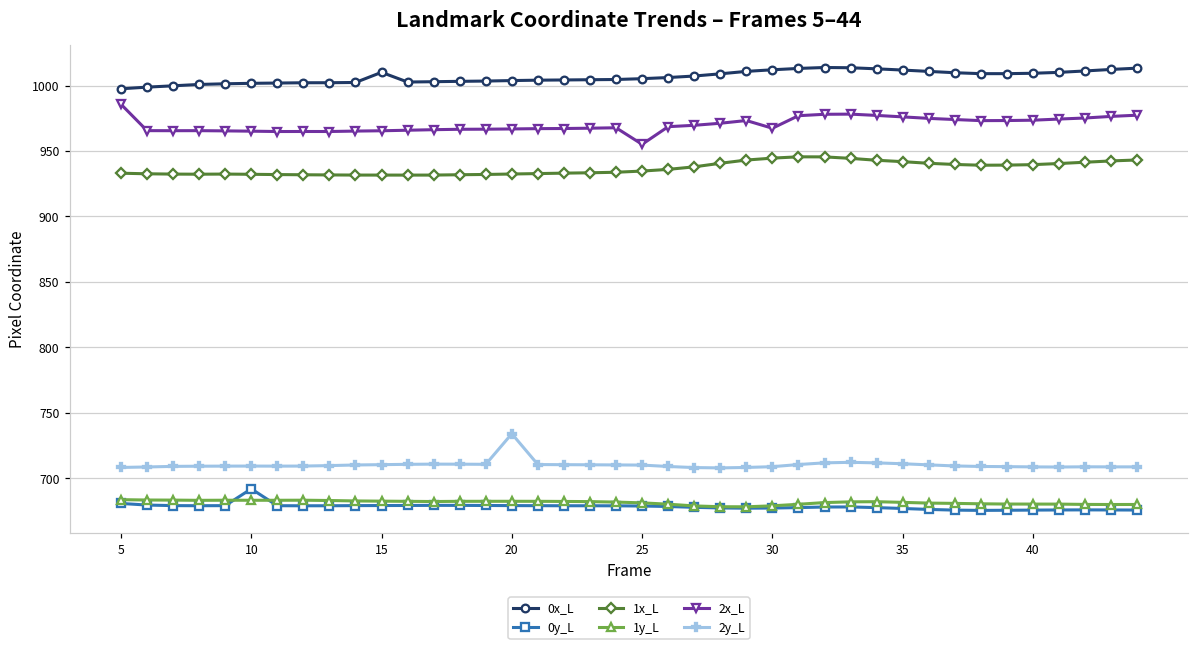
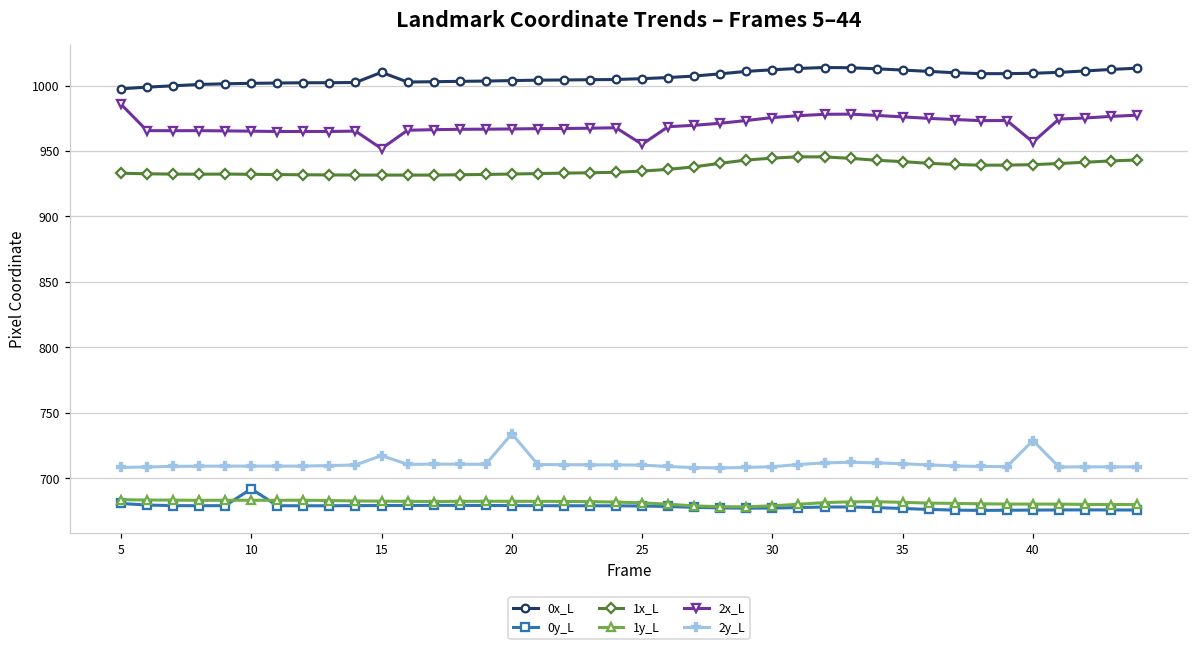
2x_L, 15: 965 -> 952
2y_L, 15: 710 -> 717
2x_L, 30: 967 -> 976
2x_L, 40: 974 -> 957
2y_L, 40: 709 -> 729
